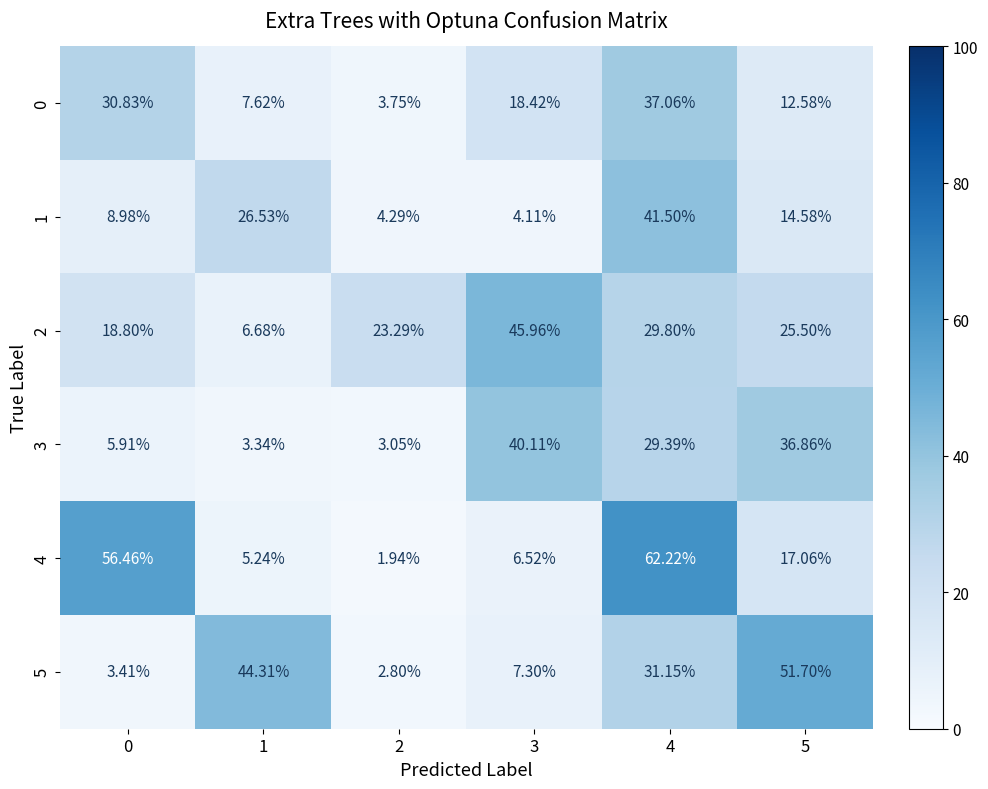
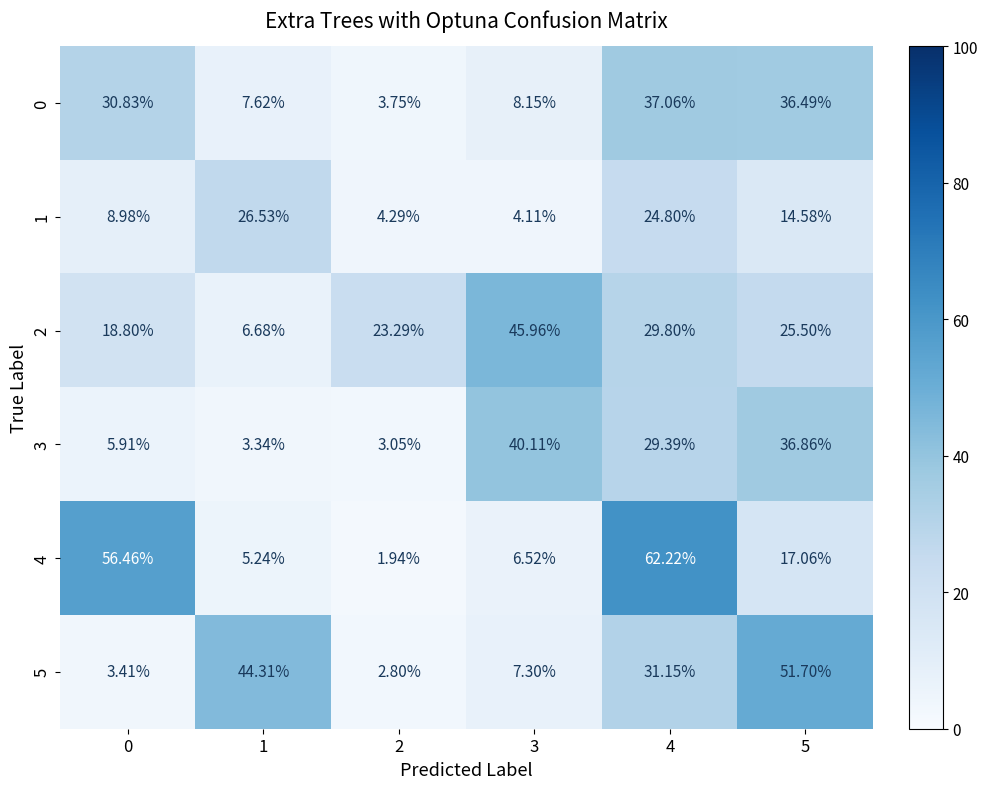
0, 3: 18.42% -> 8.15%
0, 5: 12.58% -> 36.49%
1, 4: 41.50% -> 24.80%
